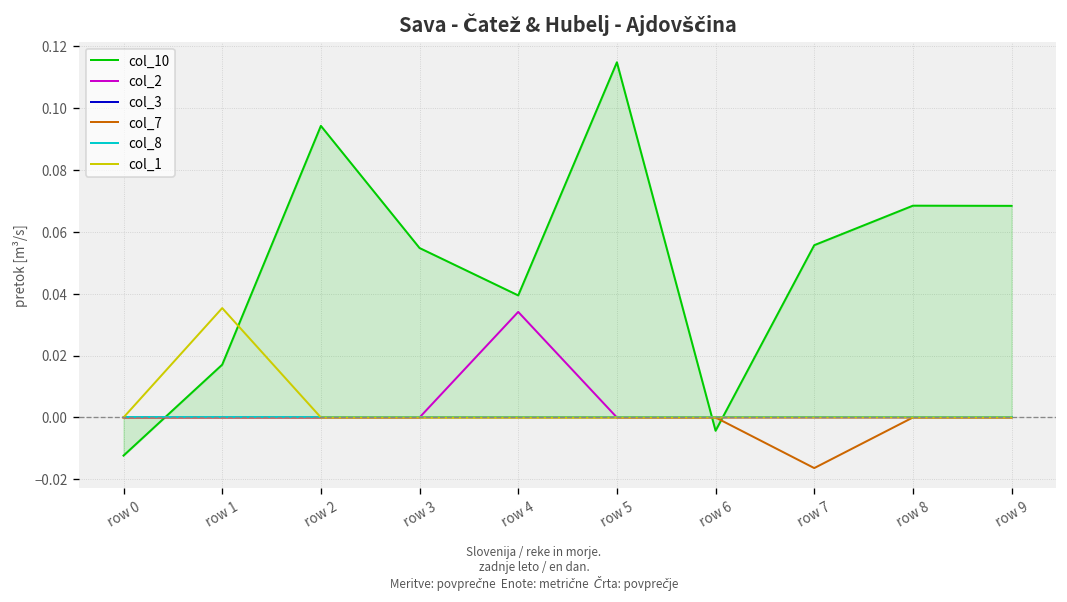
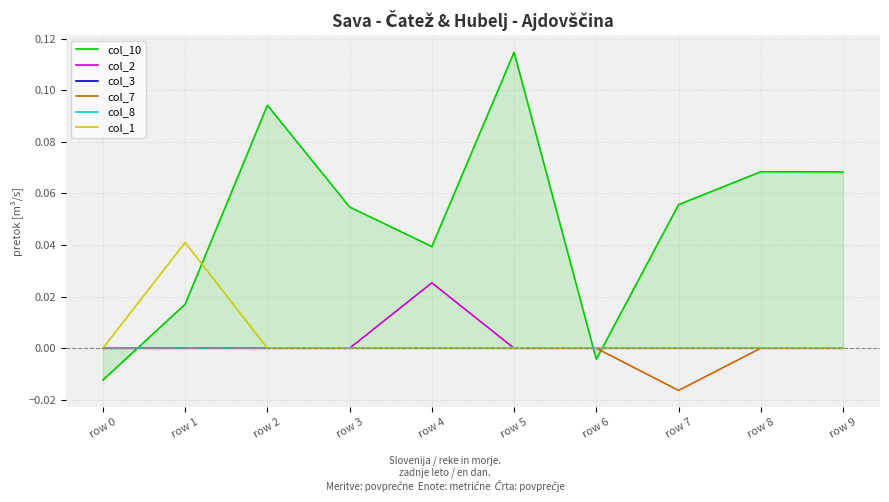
col_1, row 1: 0.035 -> 0.041
col_2, row 4: 0.034 -> 0.025
